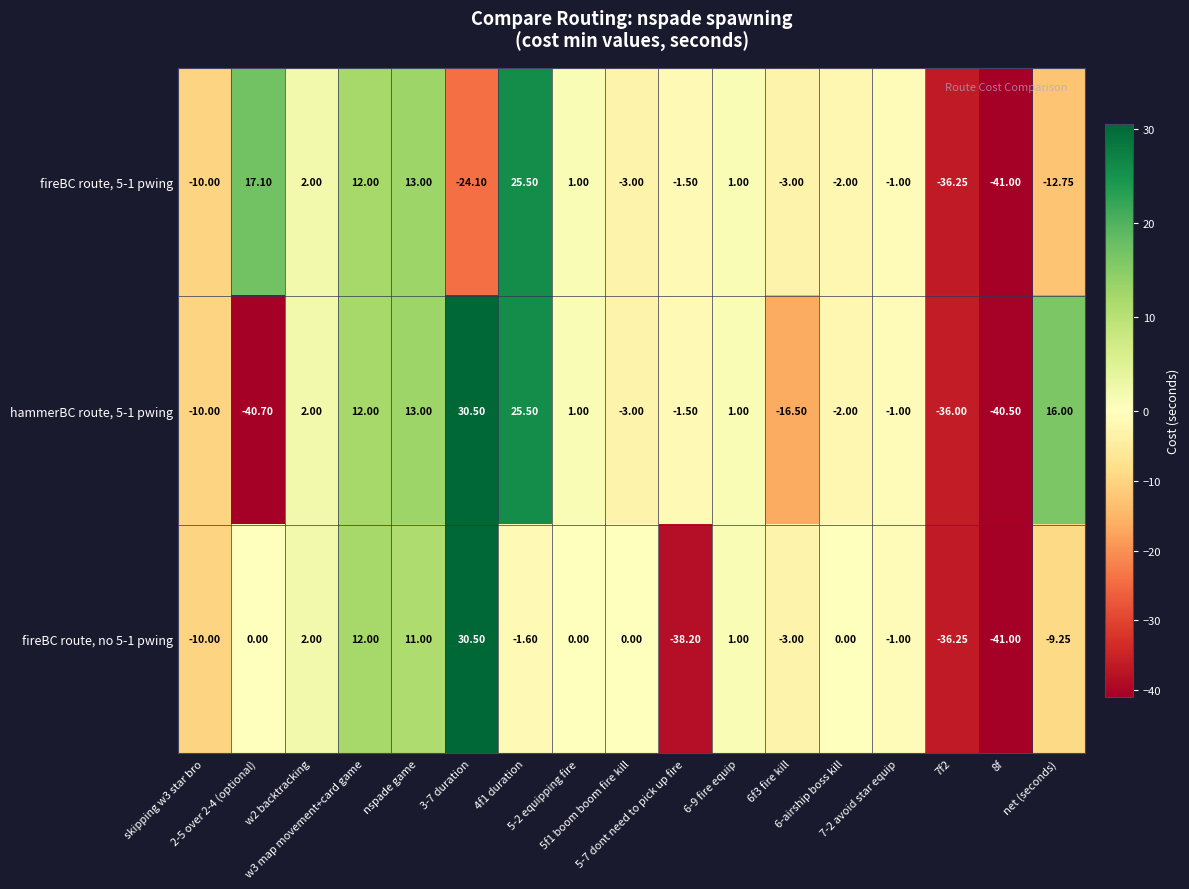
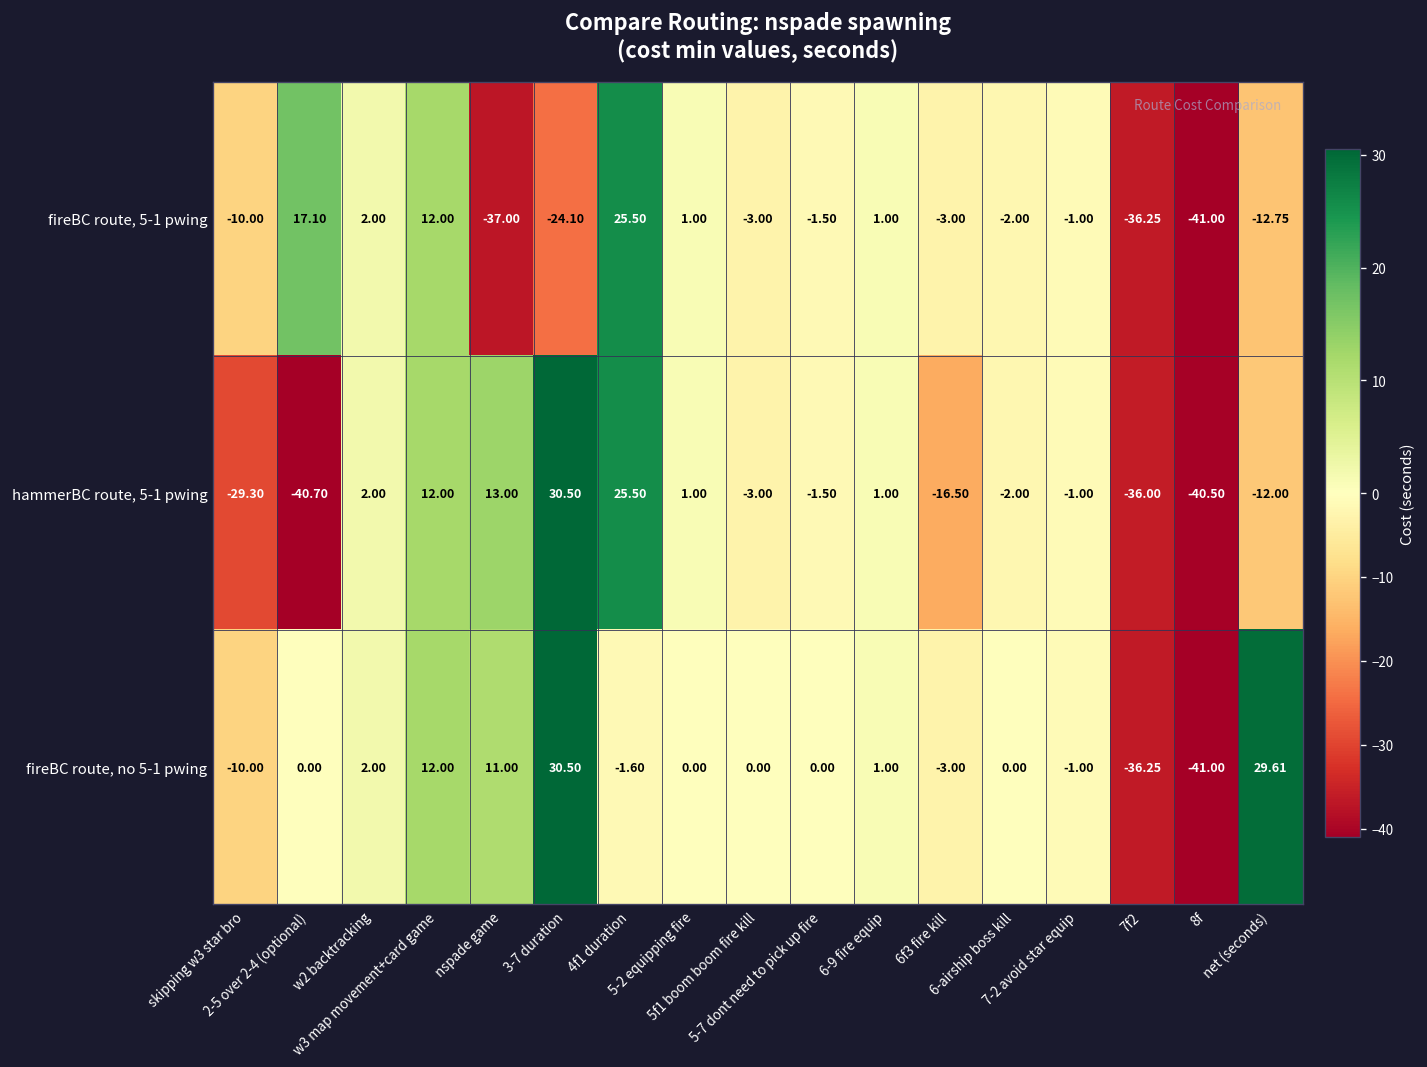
fireBC route, 5-1 pwing, nspade game: 13.00 -> -37.00
hammerBC route, 5-1 pwing, skipping w3 star bro: -10.00 -> -29.30
hammerBC route, 5-1 pwing, net (seconds): 16.00 -> -12.00
fireBC route, no 5-1 pwing, 5-7 dont need to pick up fire: -38.20 -> 0.00
fireBC route, no 5-1 pwing, net (seconds): -9.25 -> 29.61
